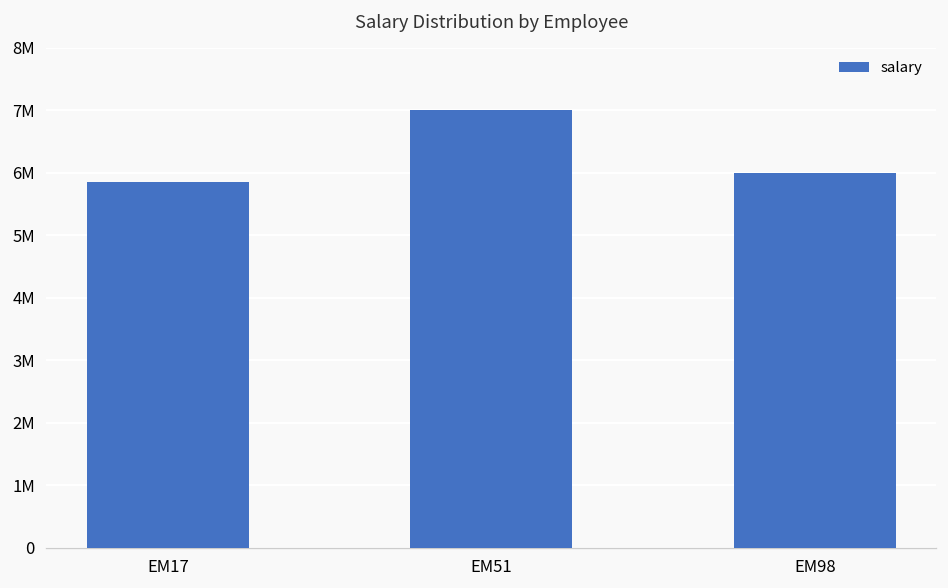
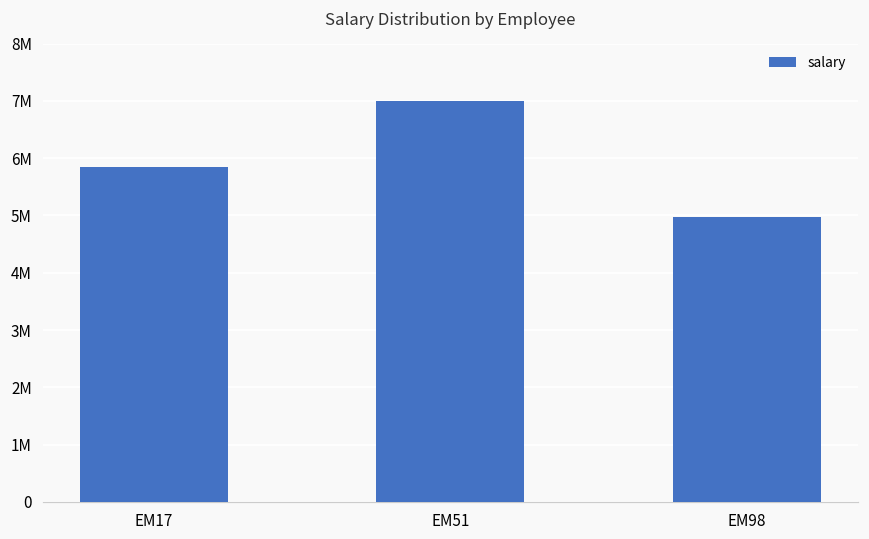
EM98: 6000000 -> 5000000
